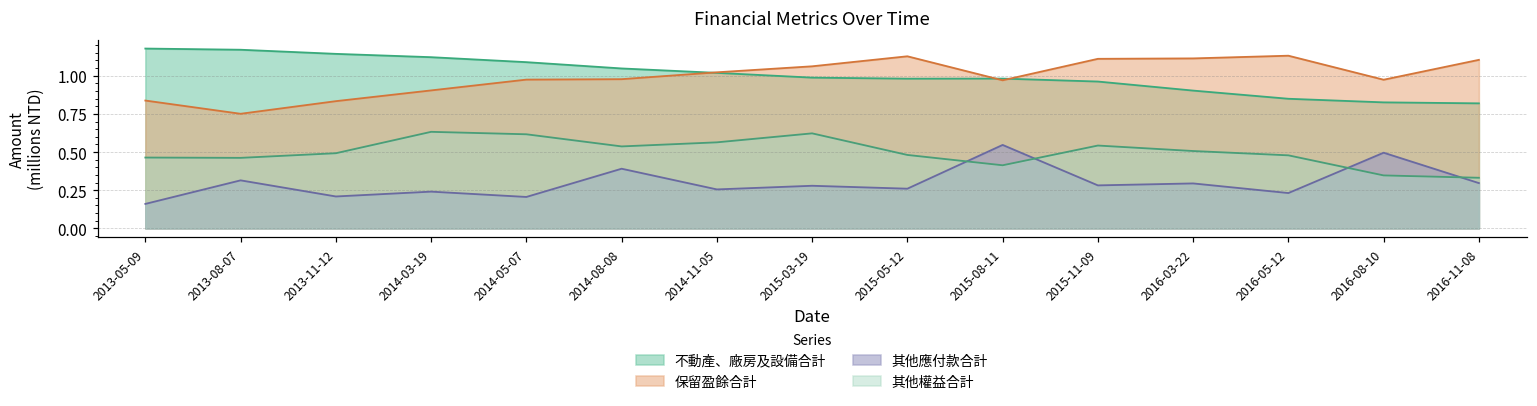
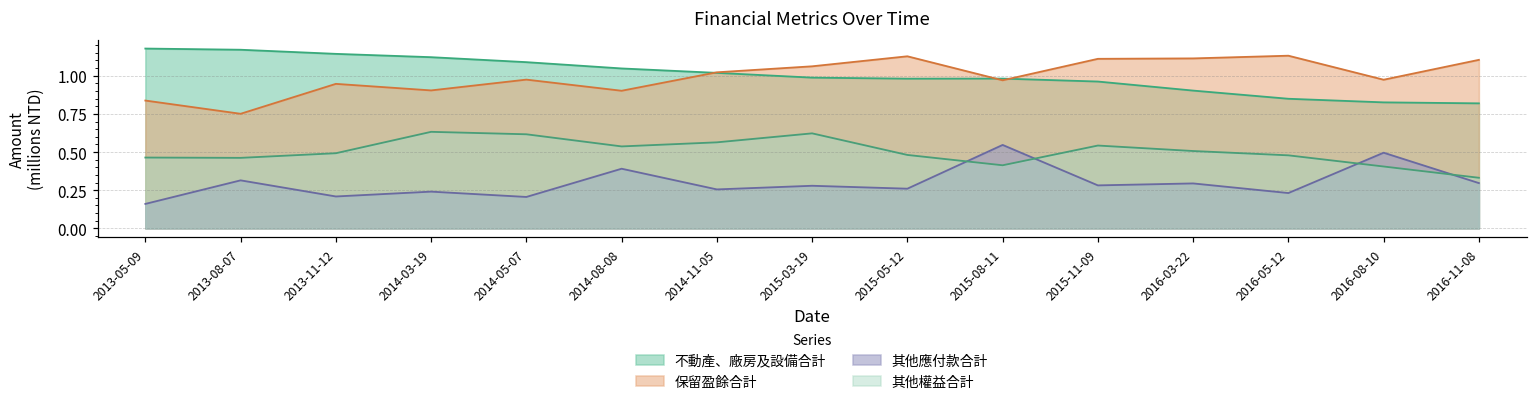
保留盈餘合計, 2013-11-12: 0.83 -> 0.95
保留盈餘合計, 2014-08-08: 0.98 -> 0.90
其他權益合計, 2016-08-10: 0.35 -> 0.41
